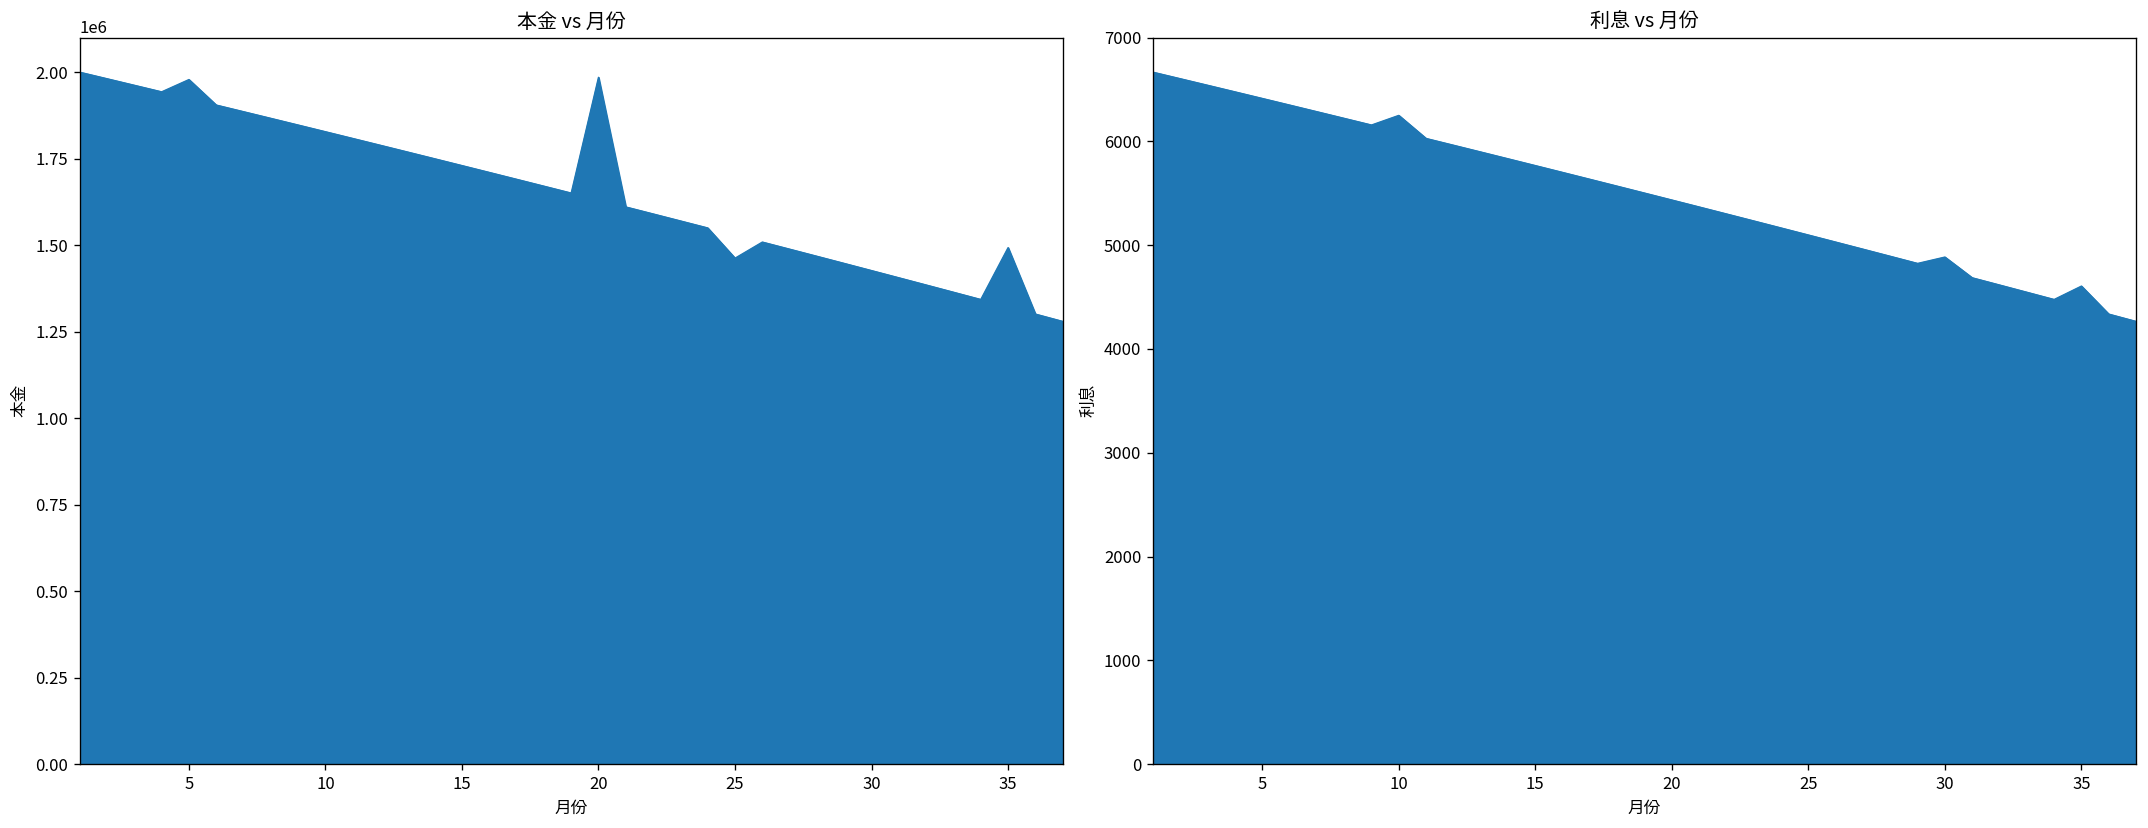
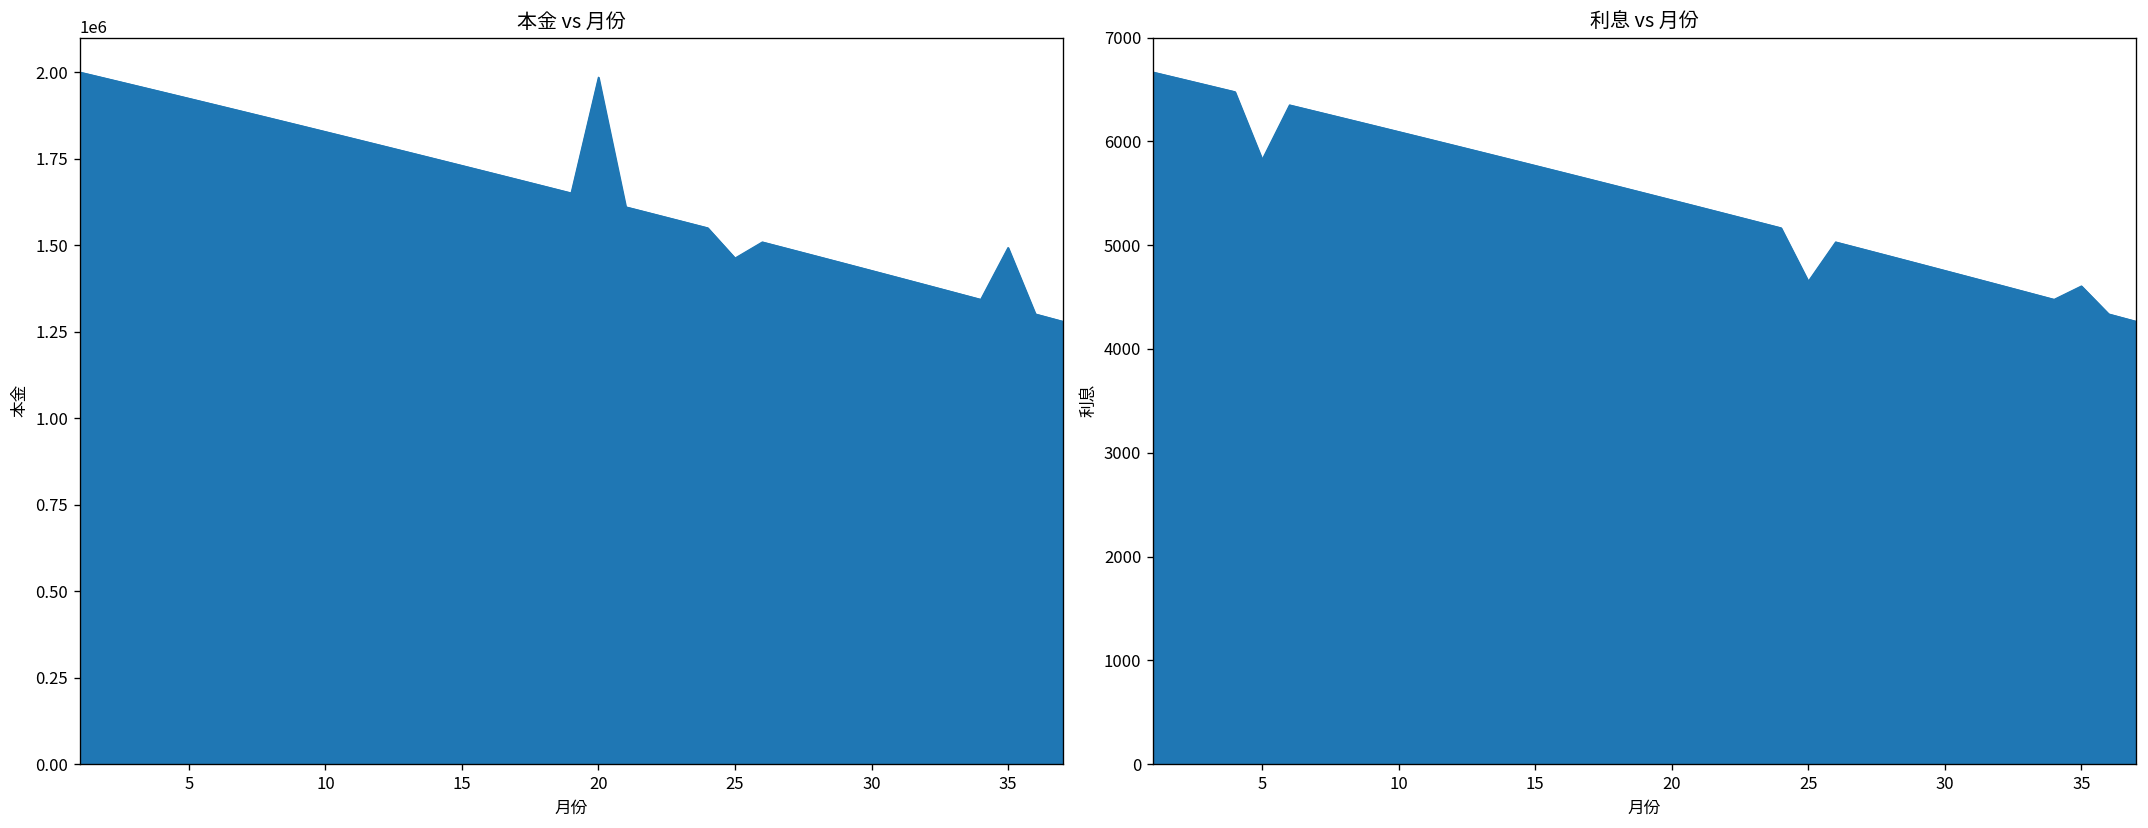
本金 vs 月份, 5: 1980000 -> 1920000
利息 vs 月份, 5: 6400 -> 5800
利息 vs 月份, 10: 6300 -> 6100
利息 vs 月份, 25: 5100 -> 4700
利息 vs 月份, 30: 4900 -> 4800
